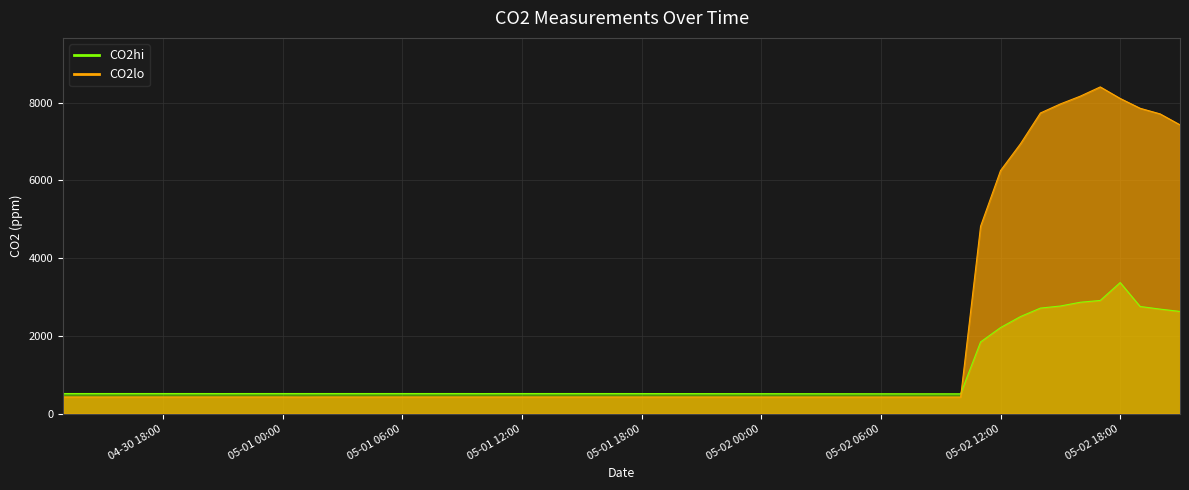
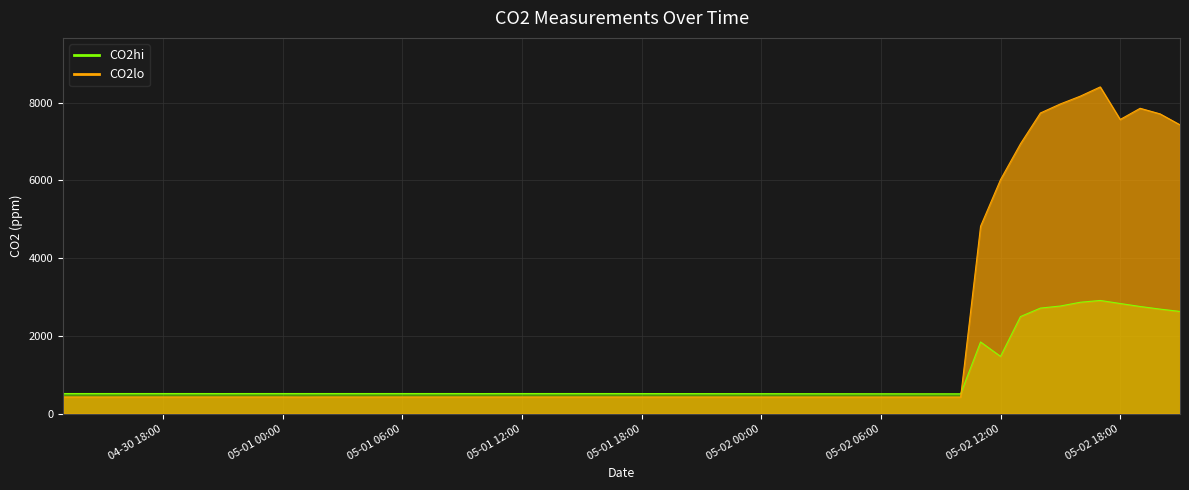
CO2hi, 05-02 12:00: 2200 -> 1500
CO2lo, 05-02 12:00: 6300 -> 6000
CO2hi, 05-02 18:00: 3400 -> 2800
CO2lo, 05-02 18:00: 8100 -> 7600
